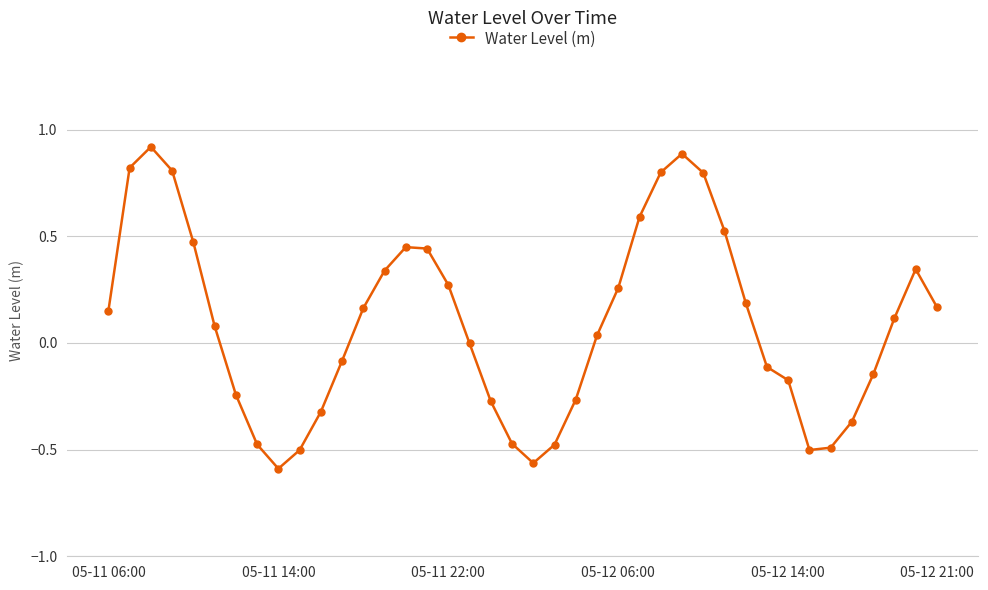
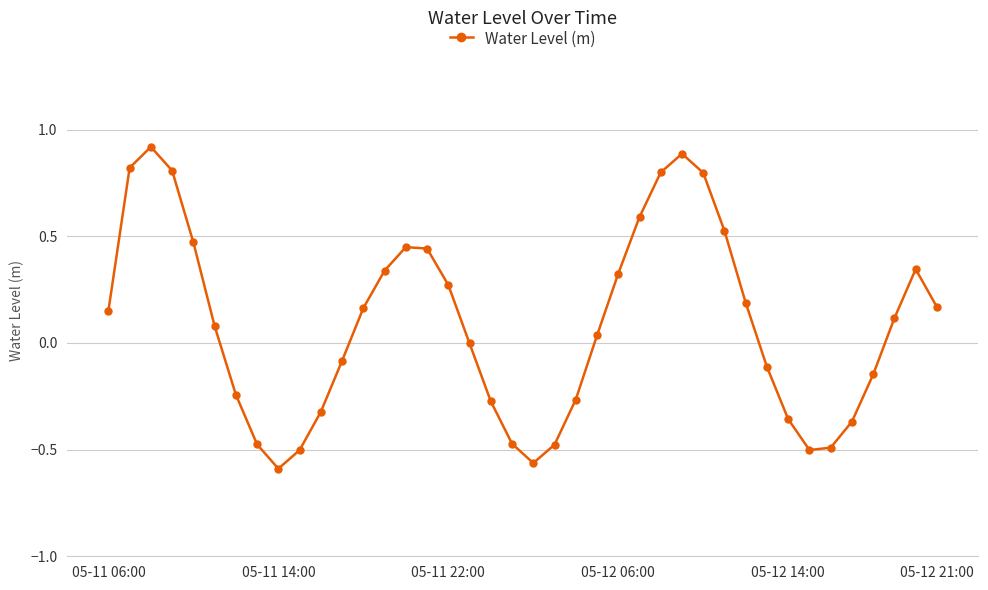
05-12 06:00: 0.26 -> 0.33
05-12 14:00: -0.17 -> -0.36
